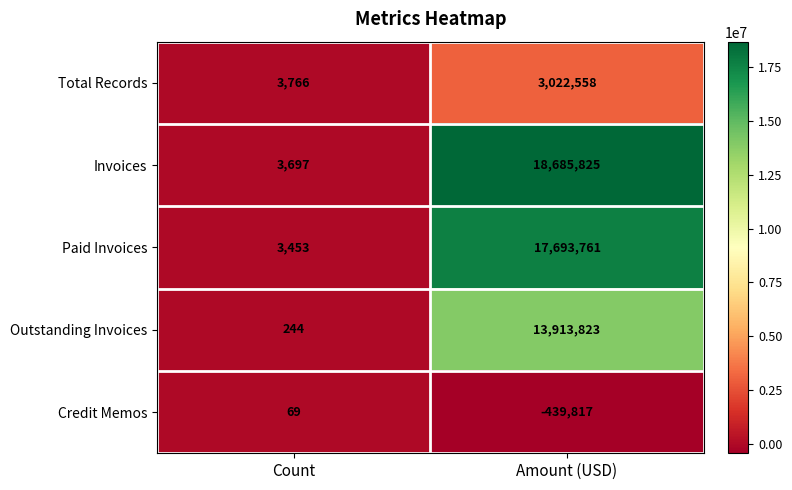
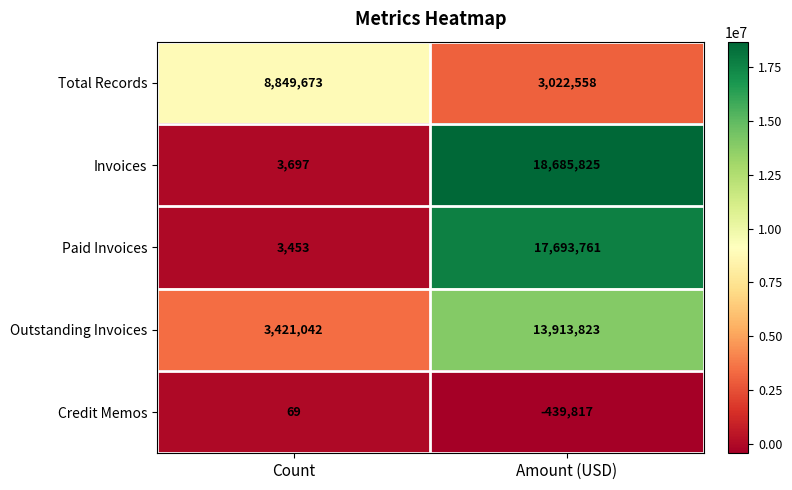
Total Records, Count: 3,766 -> 8,849,673
Outstanding Invoices, Count: 244 -> 3,421,042
